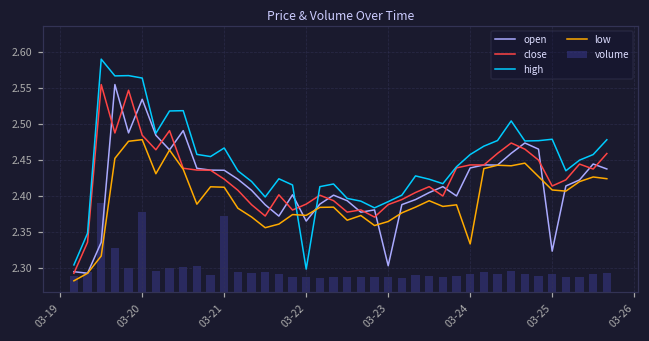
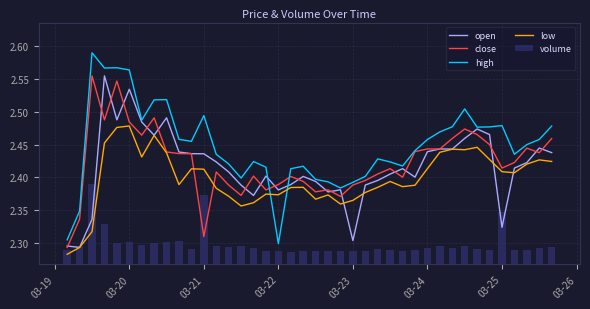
volume, 03-20: 2.38 -> 2.30
close, 03-21: 2.42 -> 2.31
high, 03-21: 2.47 -> 2.49
open, 03-22: 2.37 -> 2.38
low, 03-24: 2.33 -> 2.41
volume, 03-25: 2.29 -> 2.35
